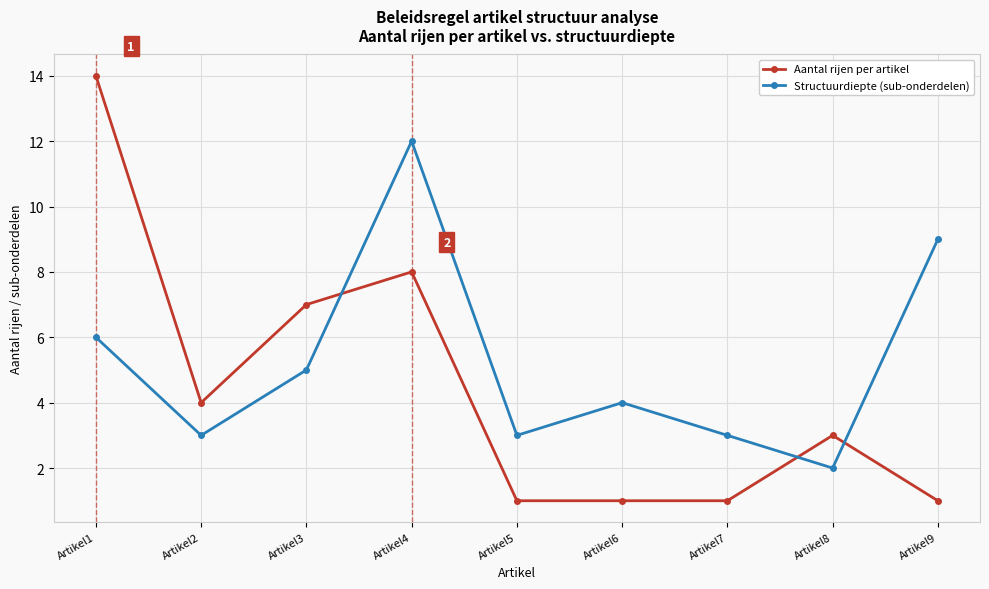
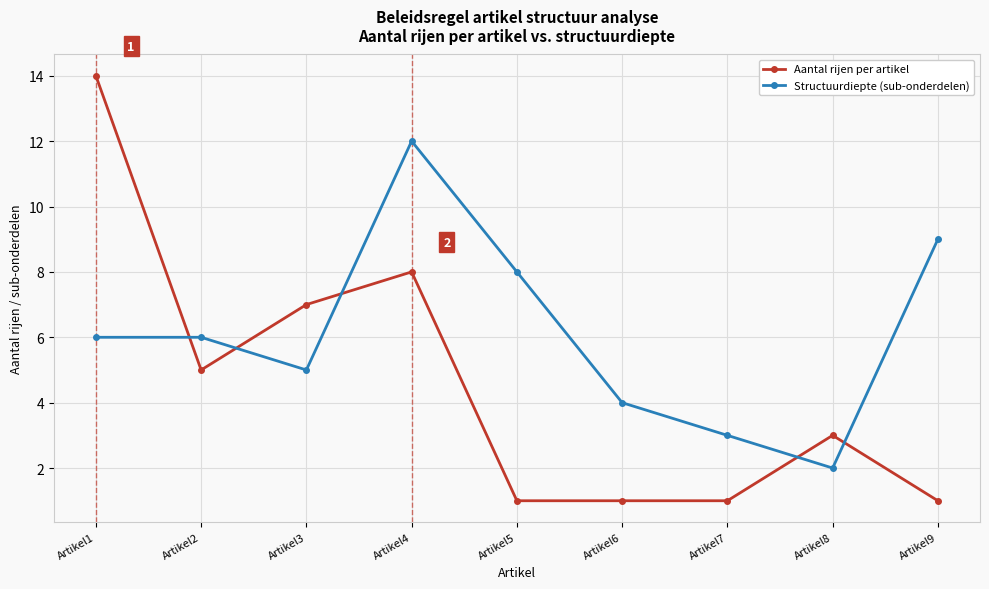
Aantal rijen per artikel, Artikel2: 4 -> 5
Structuurdiepte (sub-onderdelen), Artikel2: 3 -> 6
Structuurdiepte (sub-onderdelen), Artikel5: 3 -> 8
